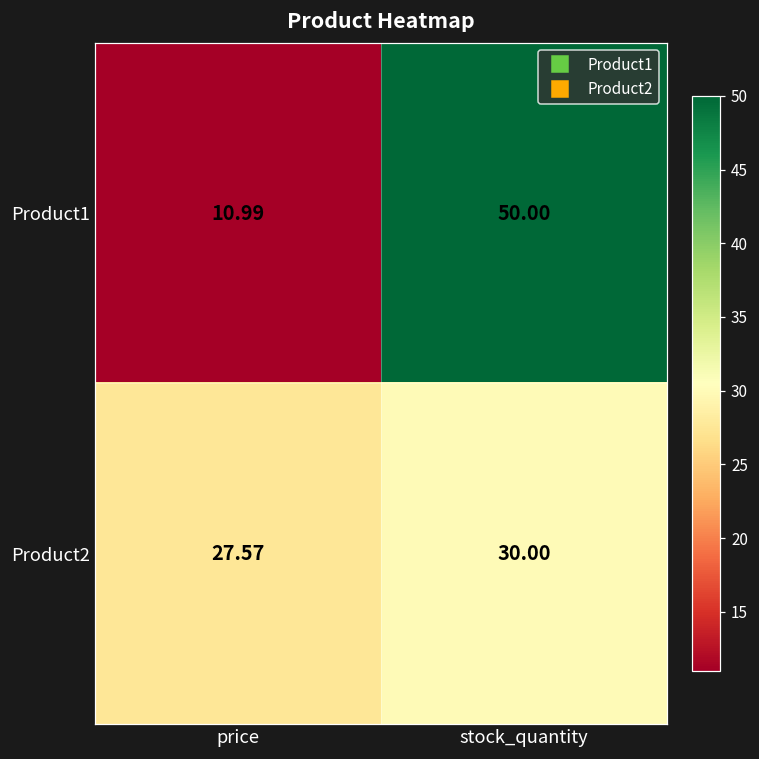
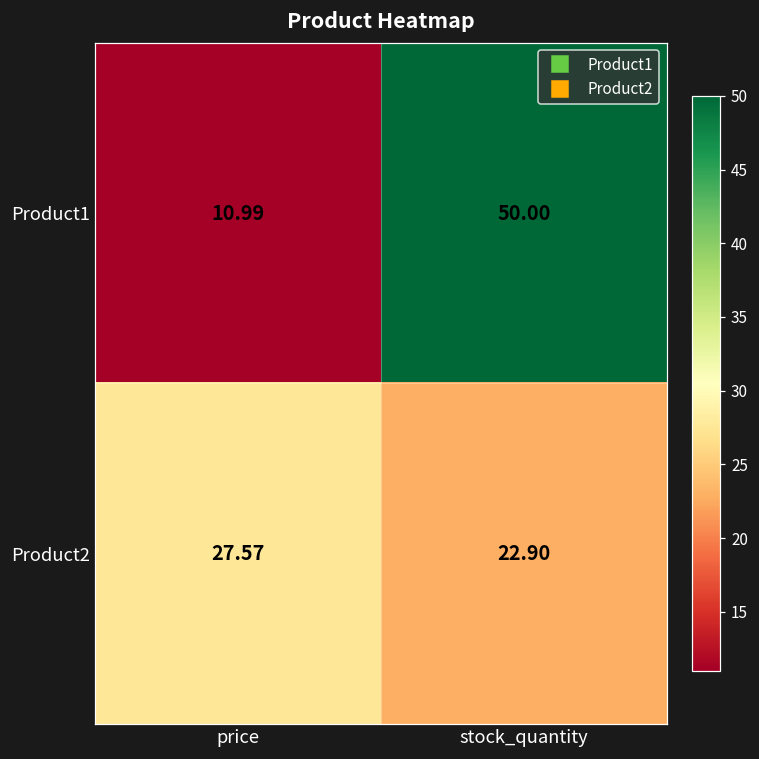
Product2, stock_quantity: 30.00 -> 22.90
